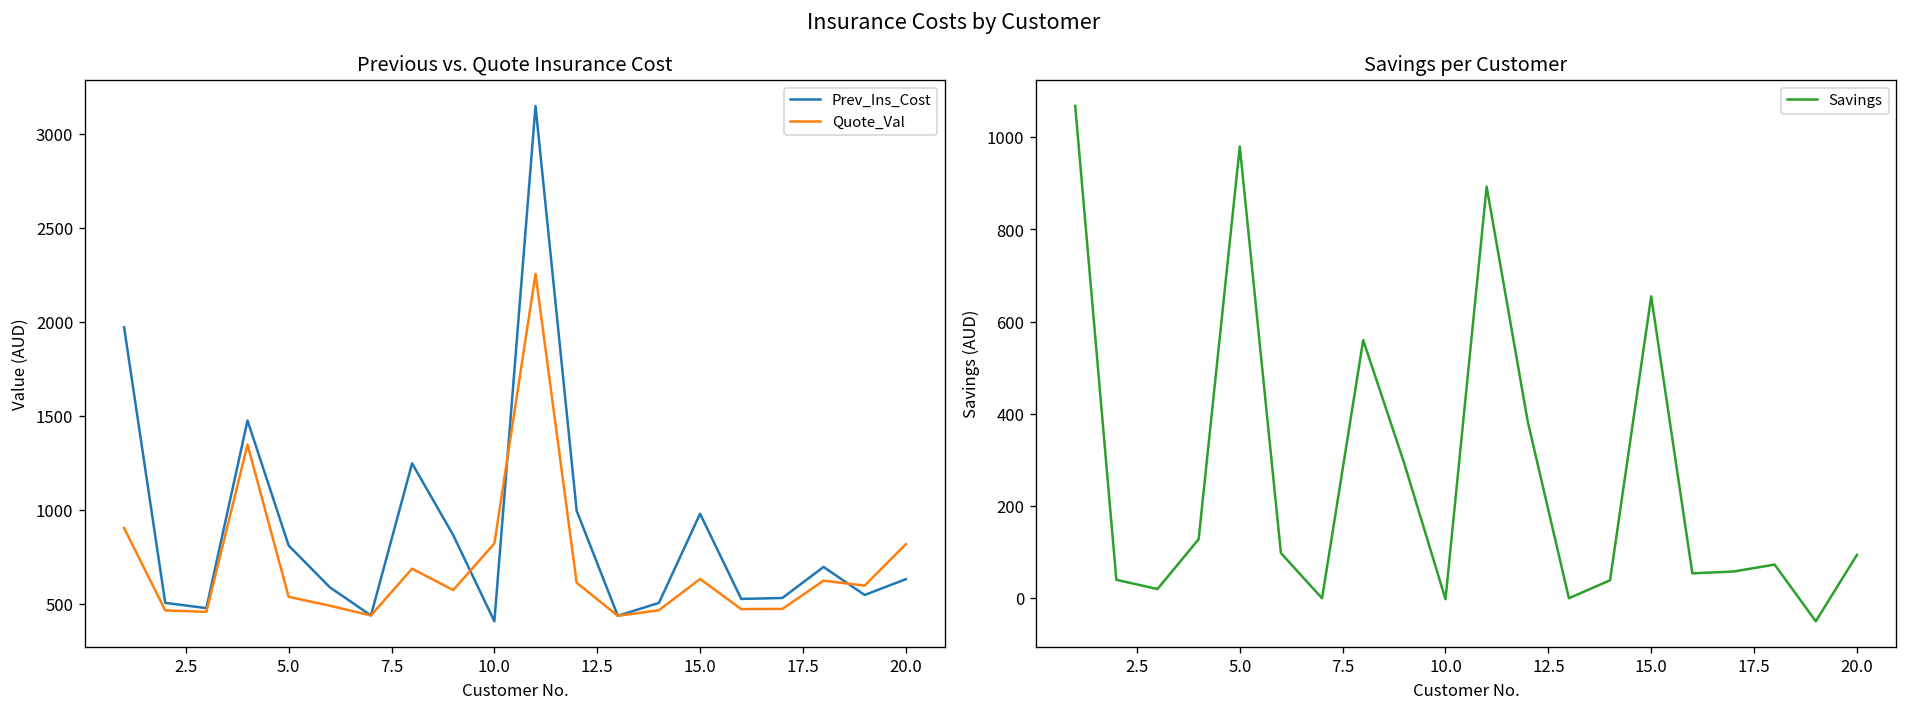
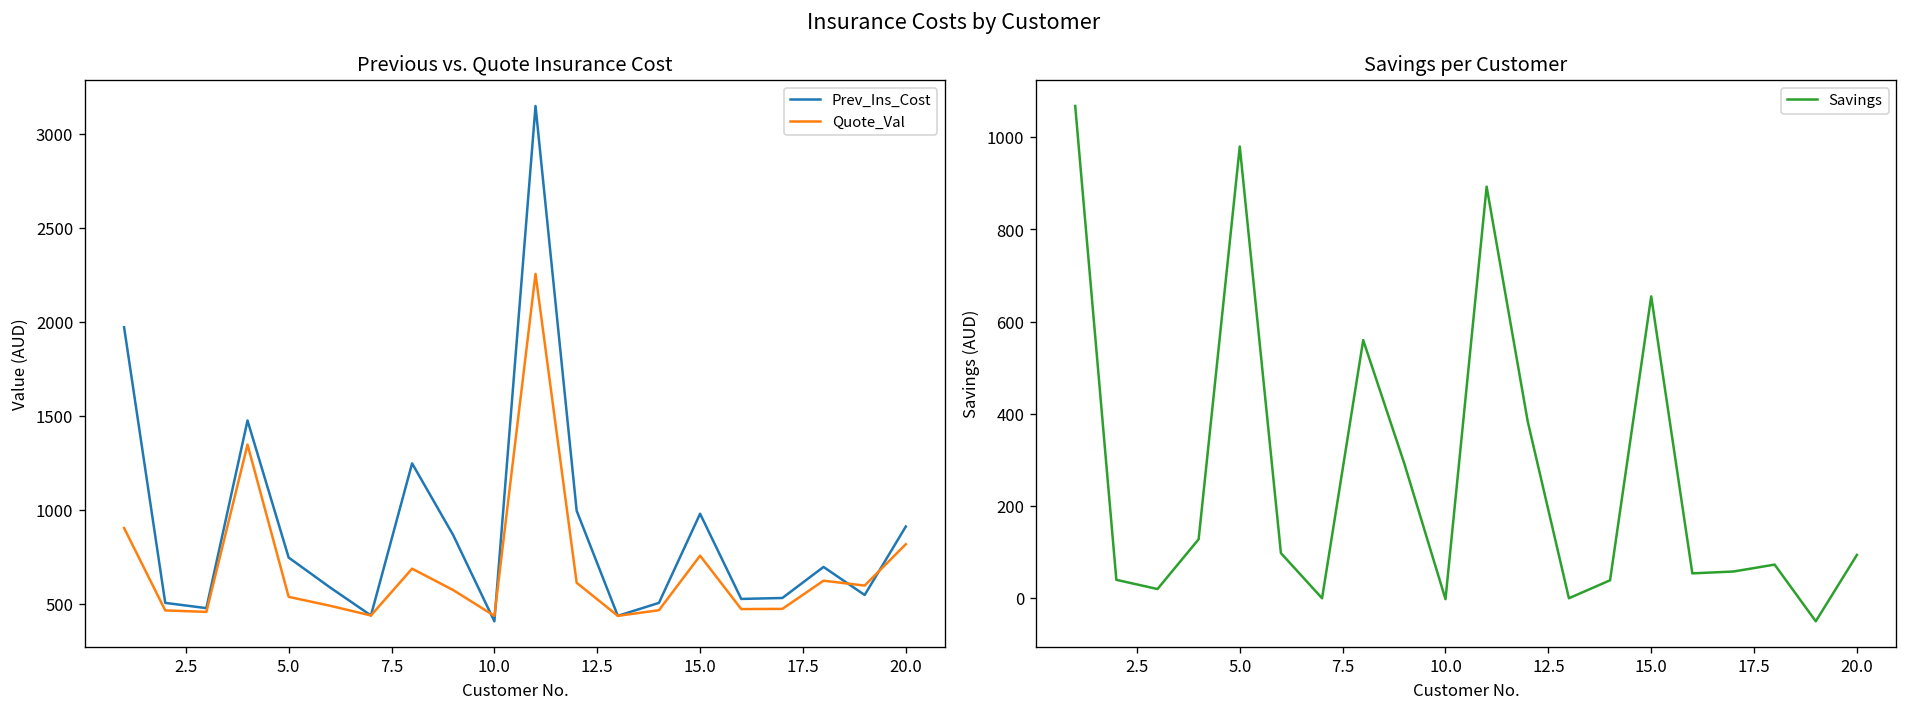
Previous vs. Quote Insurance Cost, Prev_Ins_Cost, 5.0: 810 -> 750
Previous vs. Quote Insurance Cost, Quote_Val, 10.0: 820 -> 440
Previous vs. Quote Insurance Cost, Quote_Val, 15.0: 640 -> 760
Previous vs. Quote Insurance Cost, Prev_Ins_Cost, 20.0: 630 -> 910
